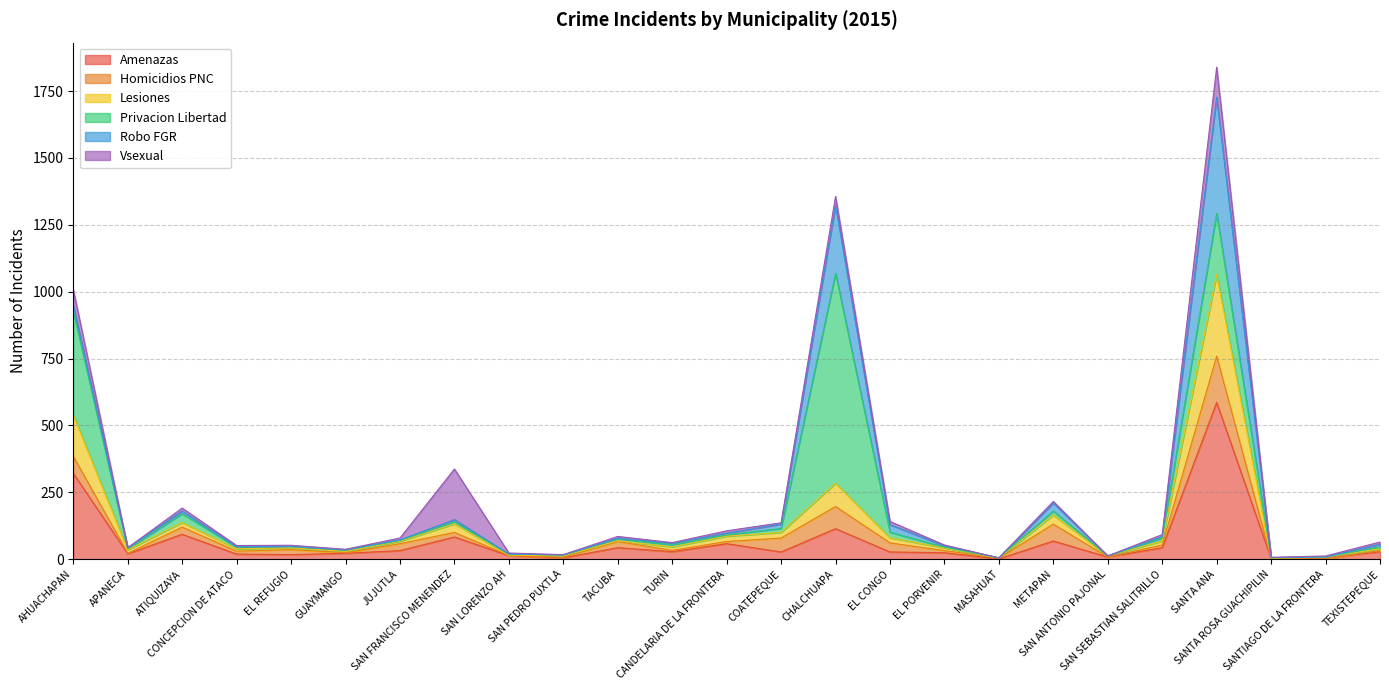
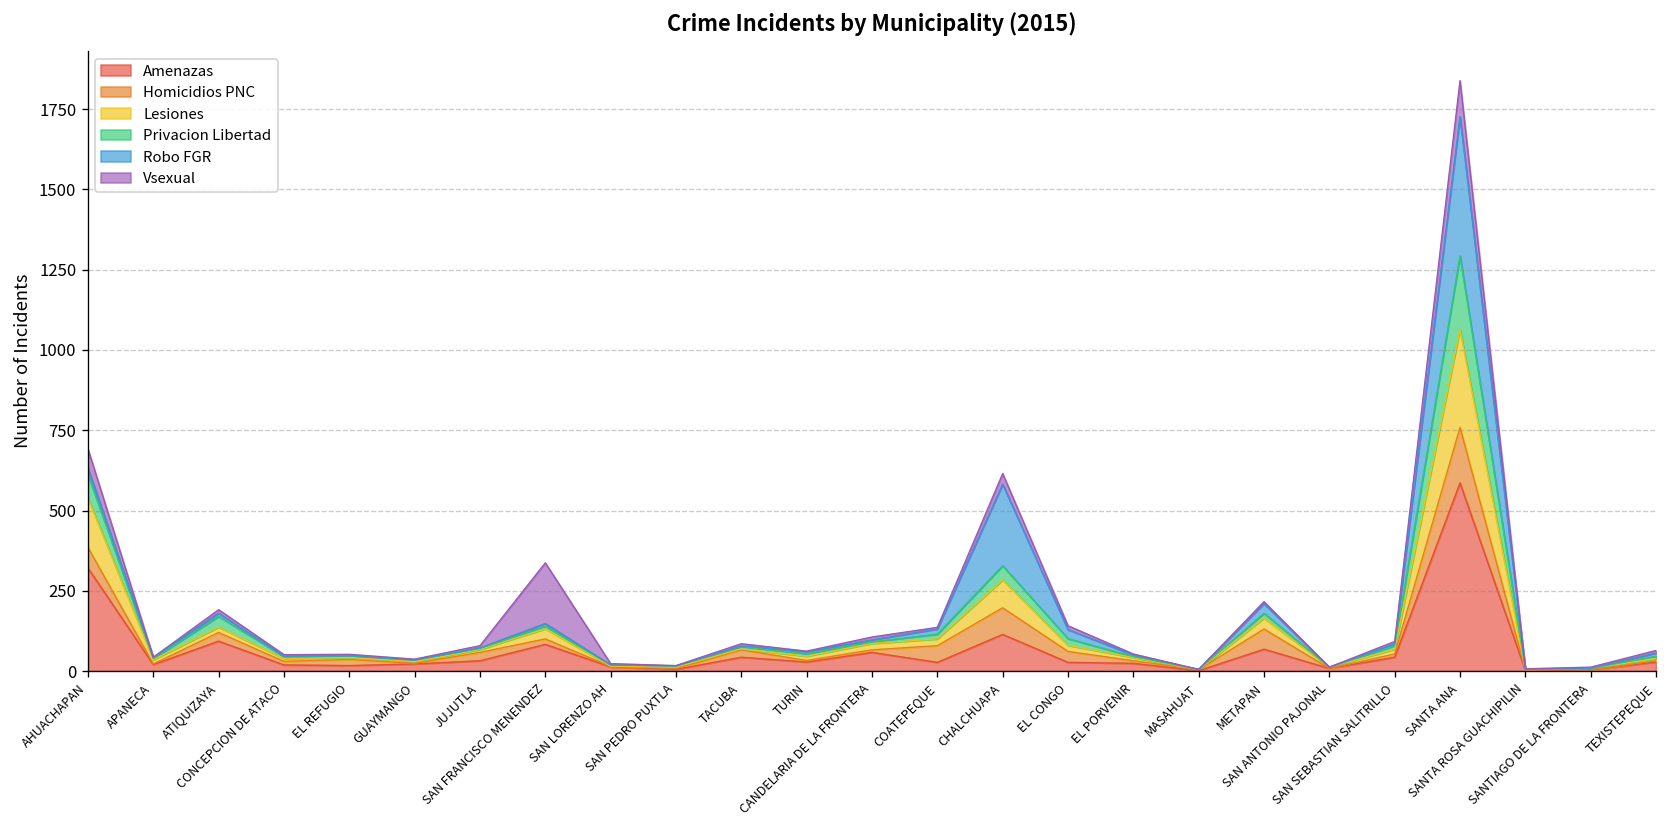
Privacion Libertad, AHUACHAPAN: 390 -> 70
Privacion Libertad, CHALCHUAPA: 790 -> 40
